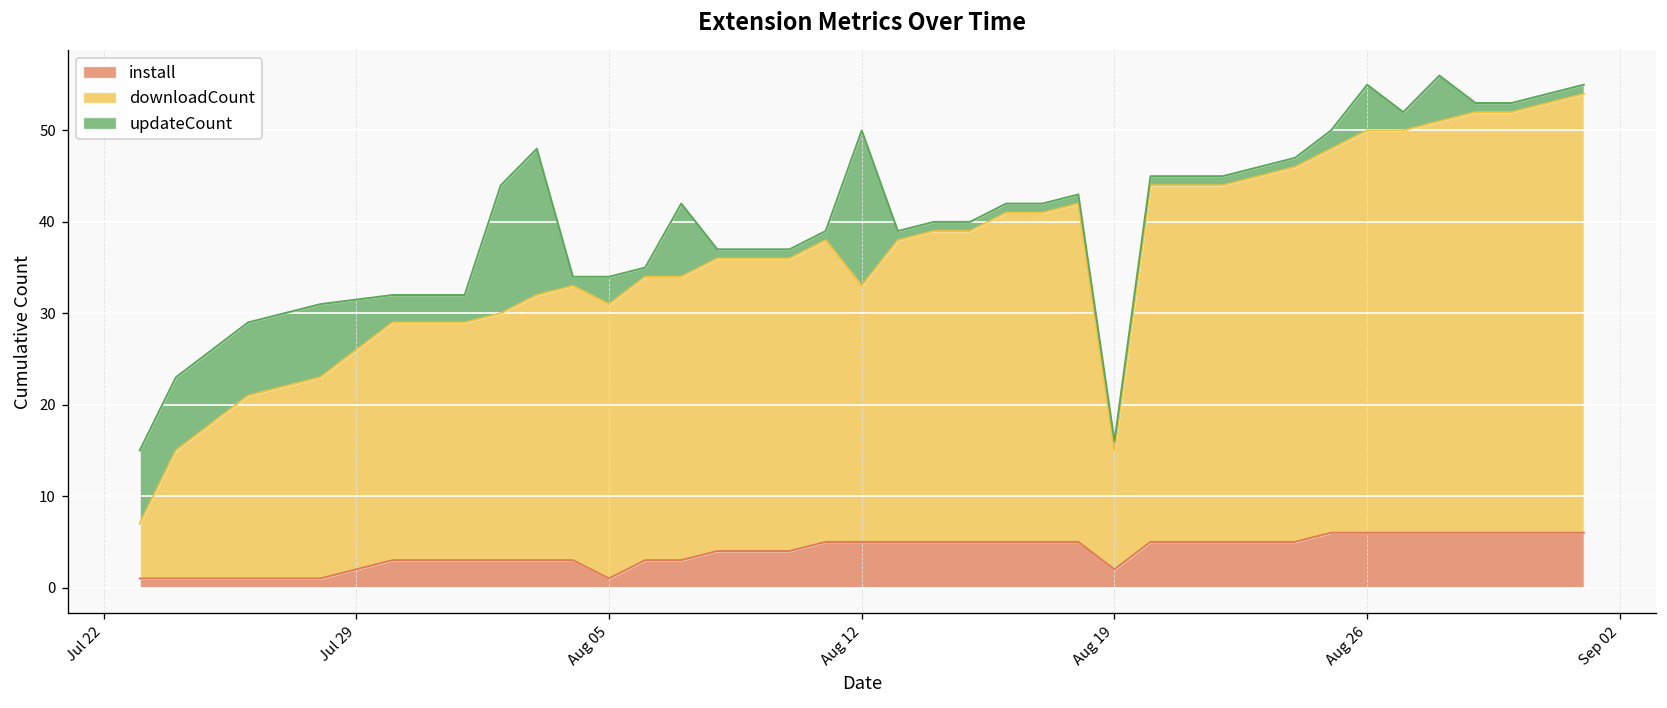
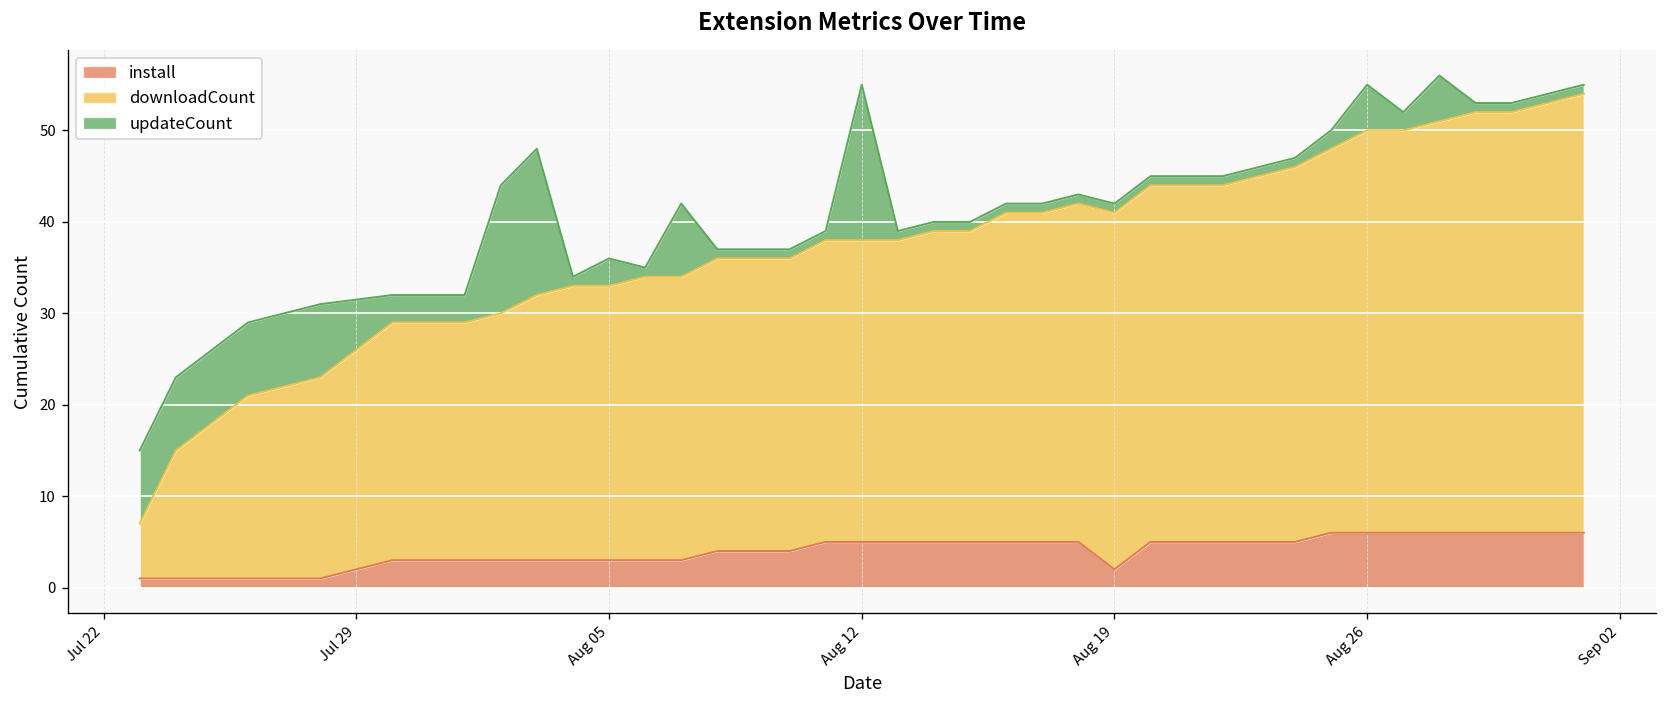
install, Aug 05: 1 -> 3
downloadCount, Aug 12: 28 -> 33
downloadCount, Aug 19: 13 -> 39
